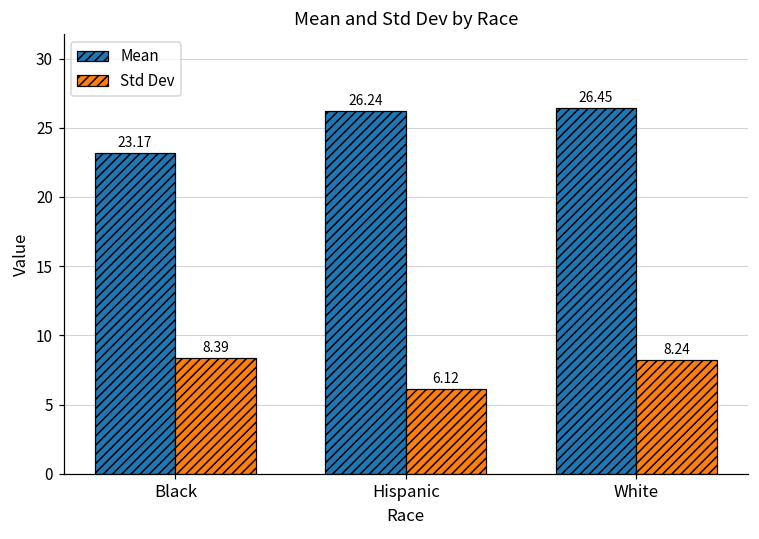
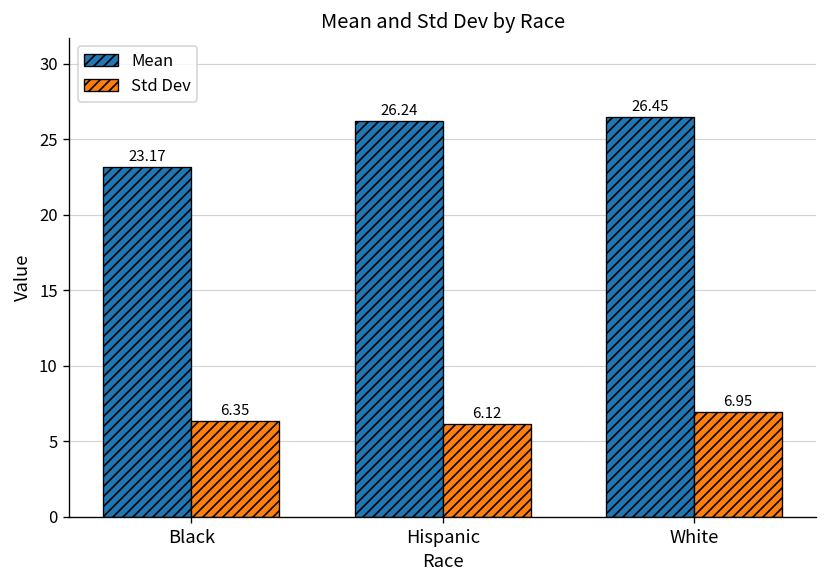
Std Dev, Black: 8.39 -> 6.35
Std Dev, White: 8.24 -> 6.95
